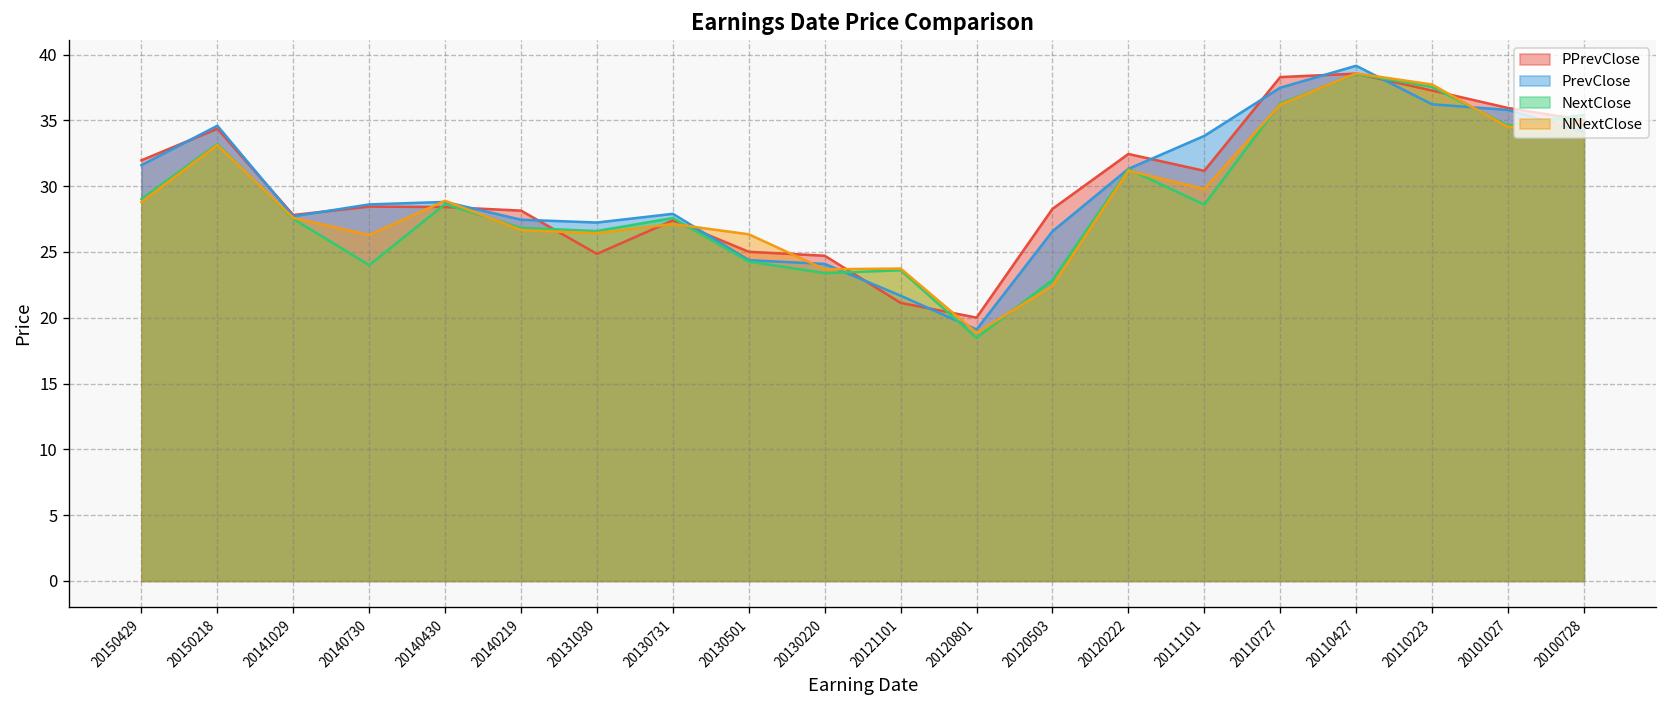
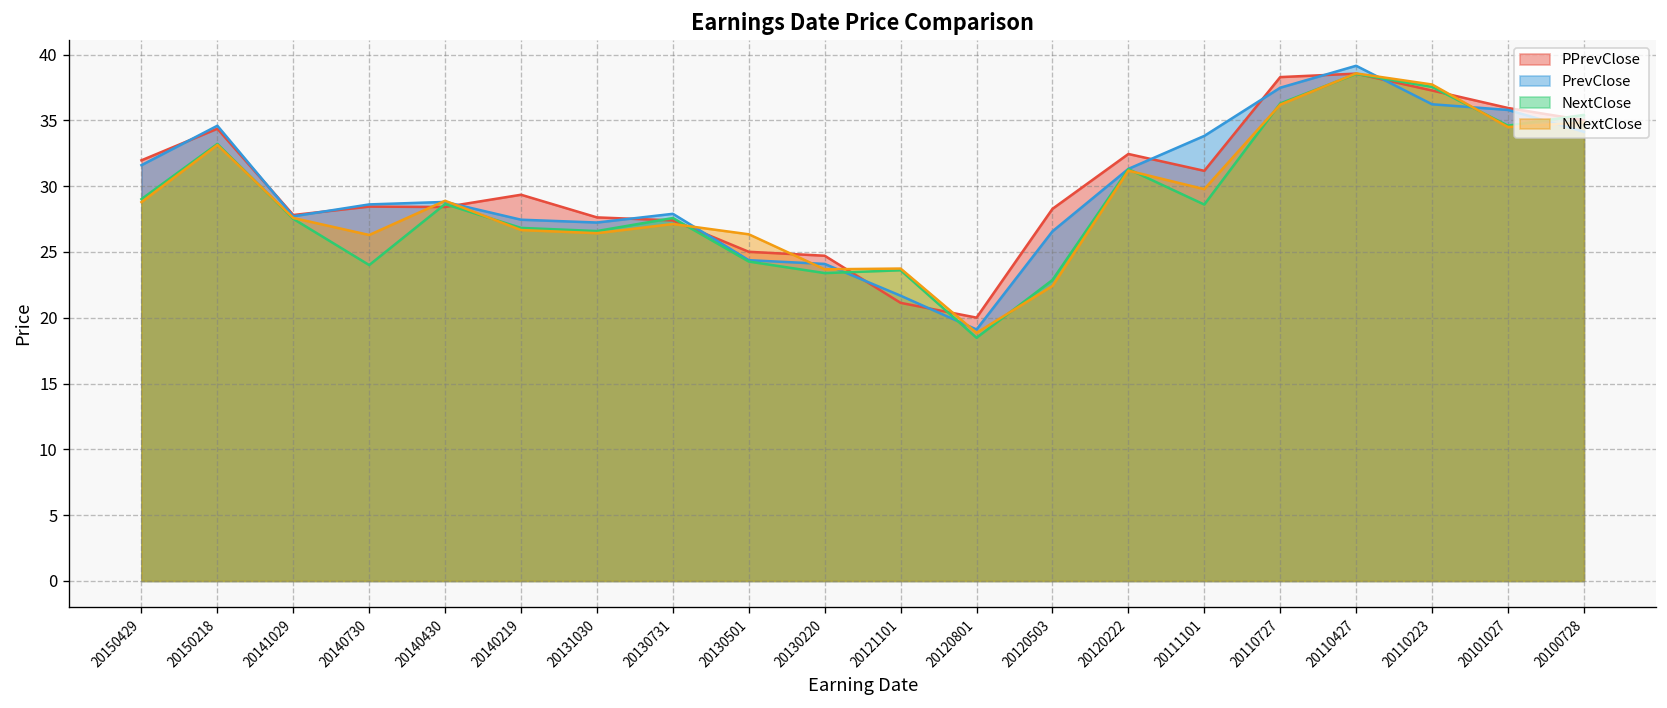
PPrevClose, 20140219: 28.1 -> 29.3
PPrevClose, 20131030: 24.9 -> 27.6
